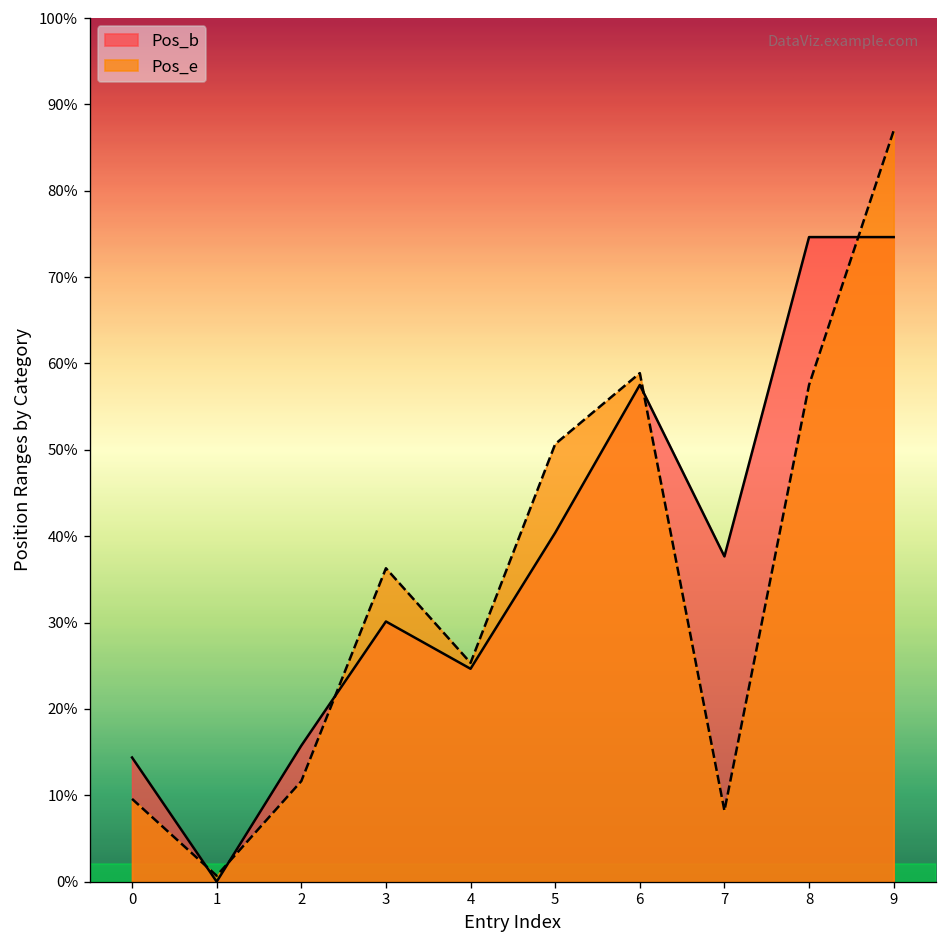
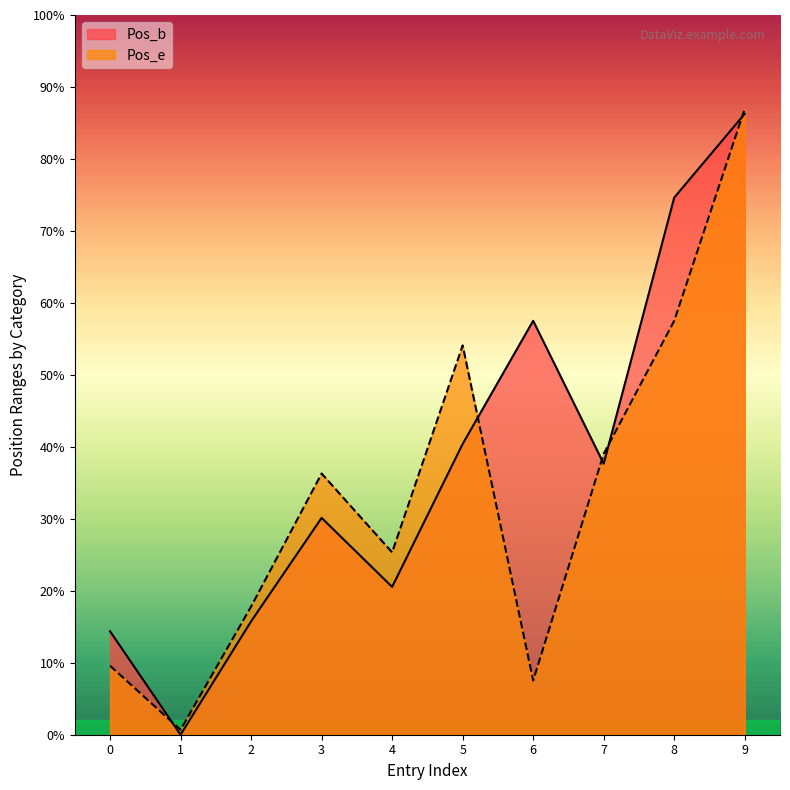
Pos_e, 2: 12% -> 18%
Pos_b, 4: 25% -> 21%
Pos_e, 5: 51% -> 54%
Pos_e, 6: 59% -> 8%
Pos_e, 7: 8% -> 39%
Pos_b, 9: 75% -> 86%
